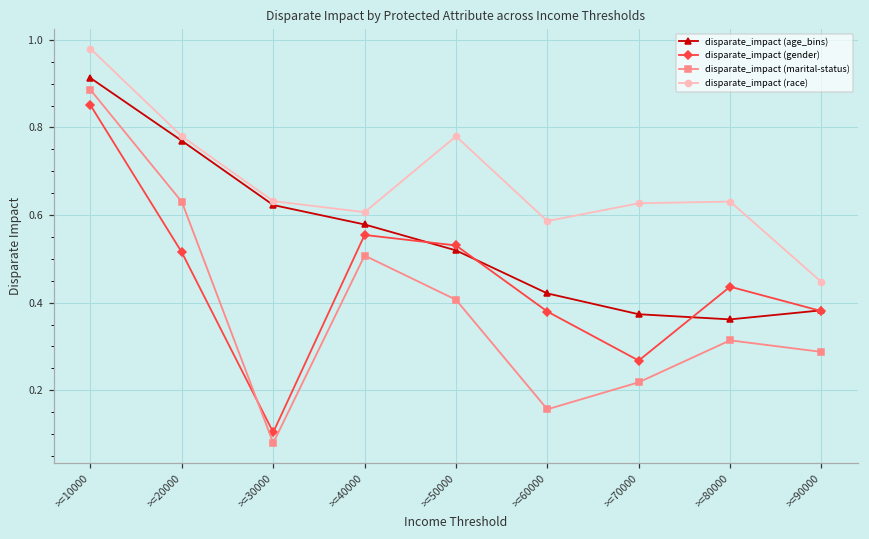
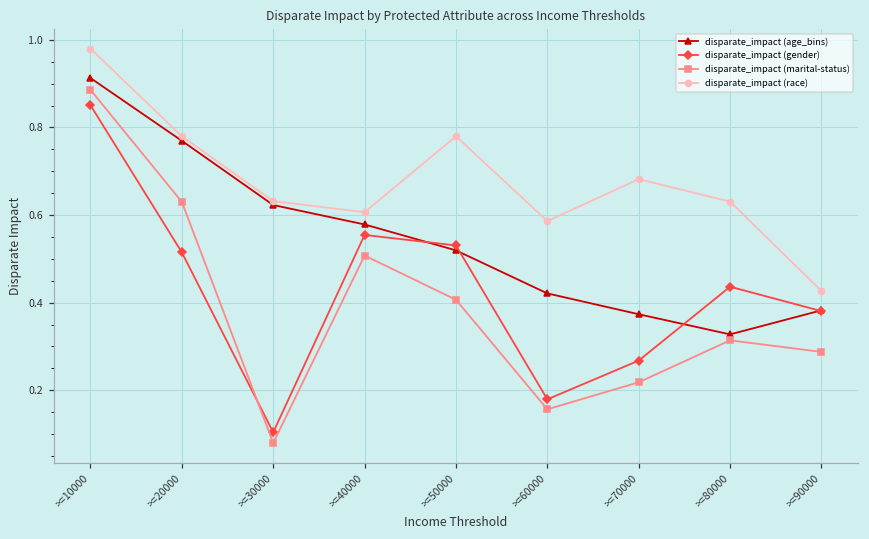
disparate_impact (gender), >=60000: 0.38 -> 0.18
disparate_impact (race), >=70000: 0.63 -> 0.68
disparate_impact (age_bins), >=80000: 0.36 -> 0.33
disparate_impact (race), >=90000: 0.45 -> 0.43
